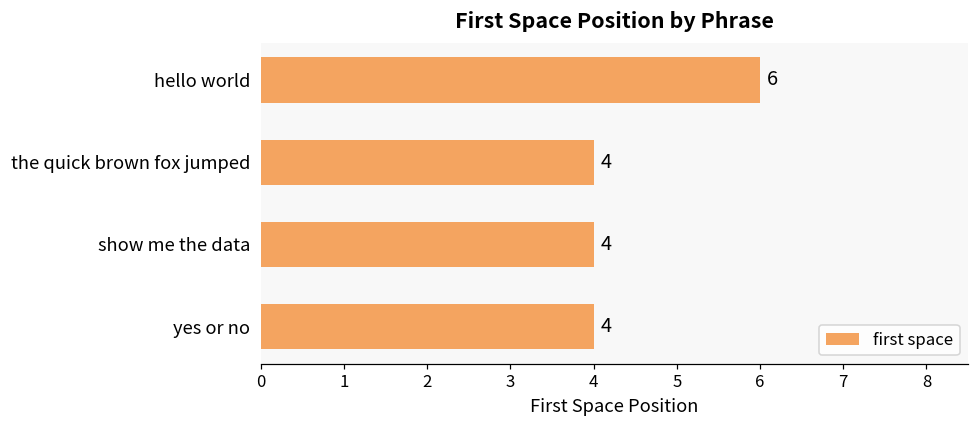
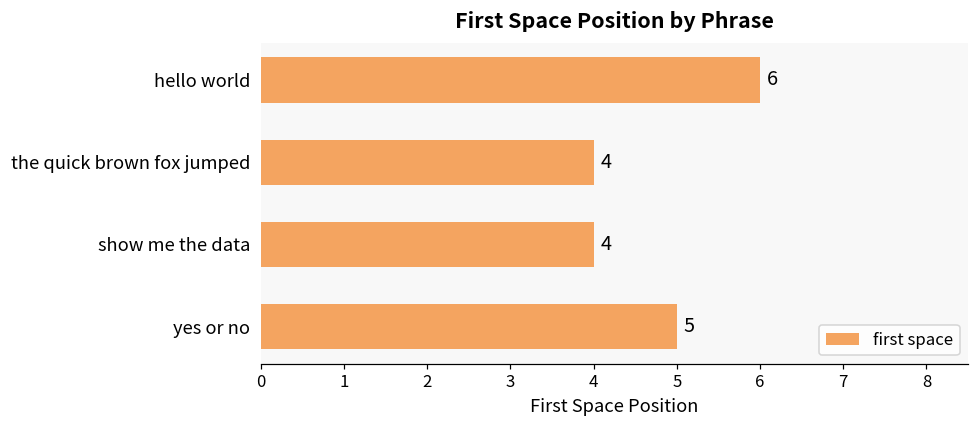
yes or no: 4 -> 5
